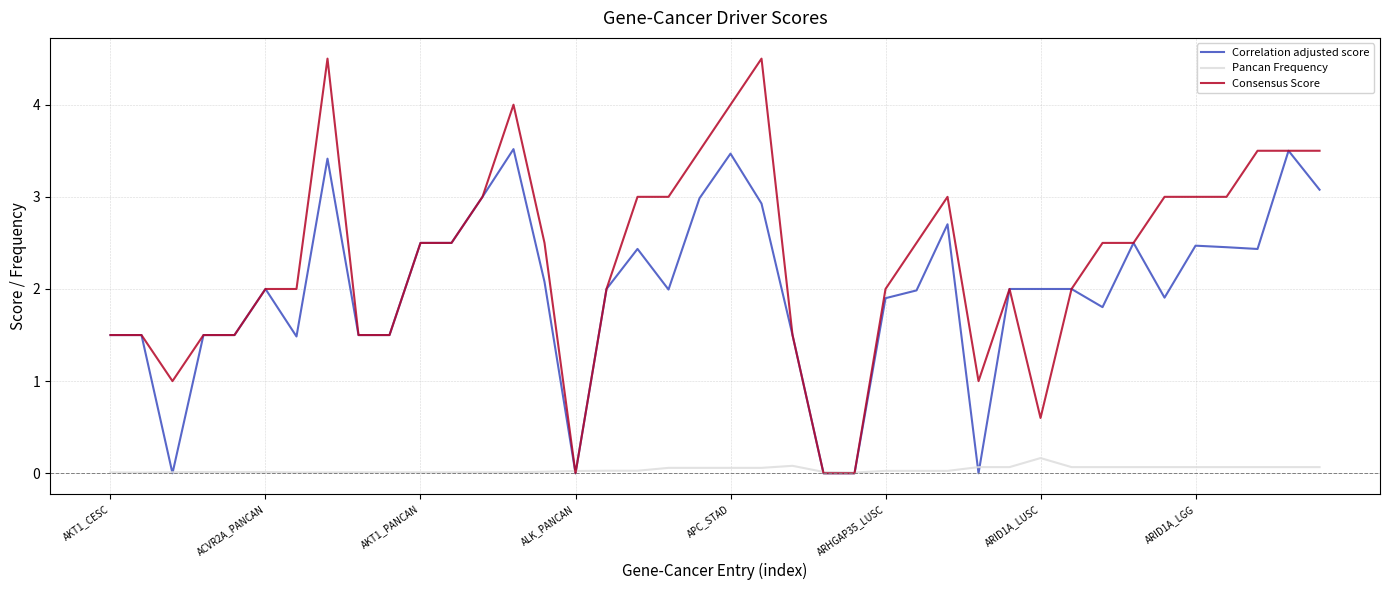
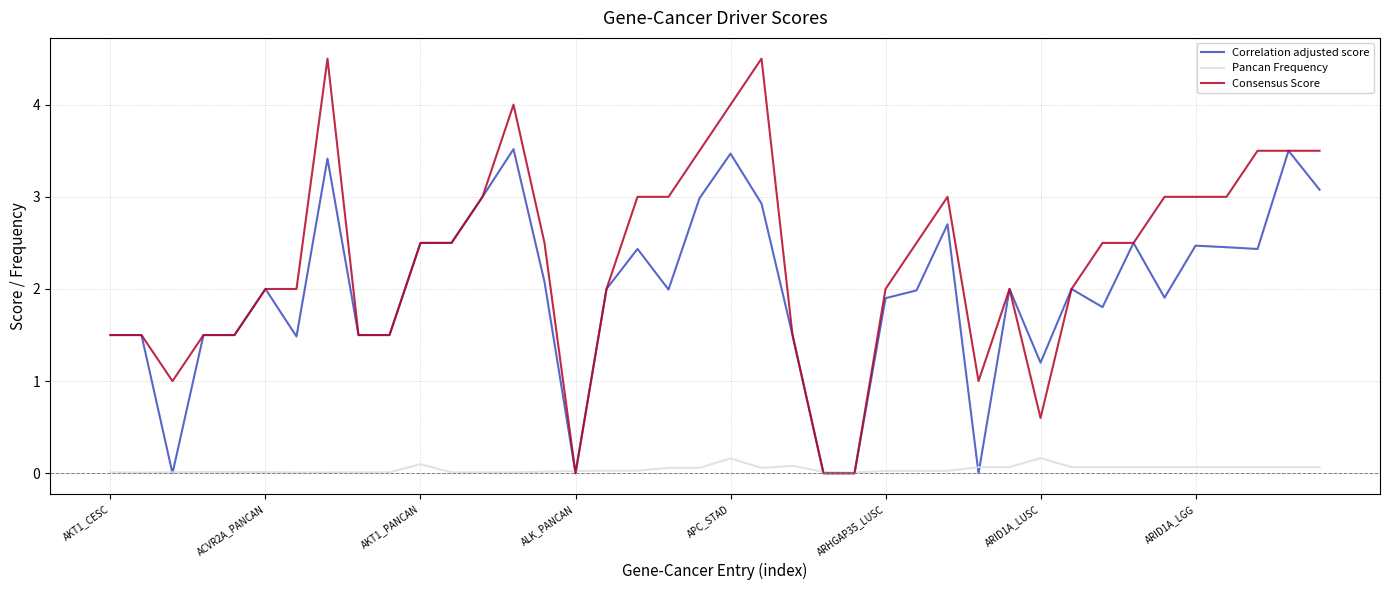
Pancan Frequency, AKT1_PANCAN: 0.0 -> 0.1
Pancan Frequency, APC_STAD: 0.1 -> 0.2
Correlation adjusted score, ARID1A_LUSC: 2.0 -> 1.2
